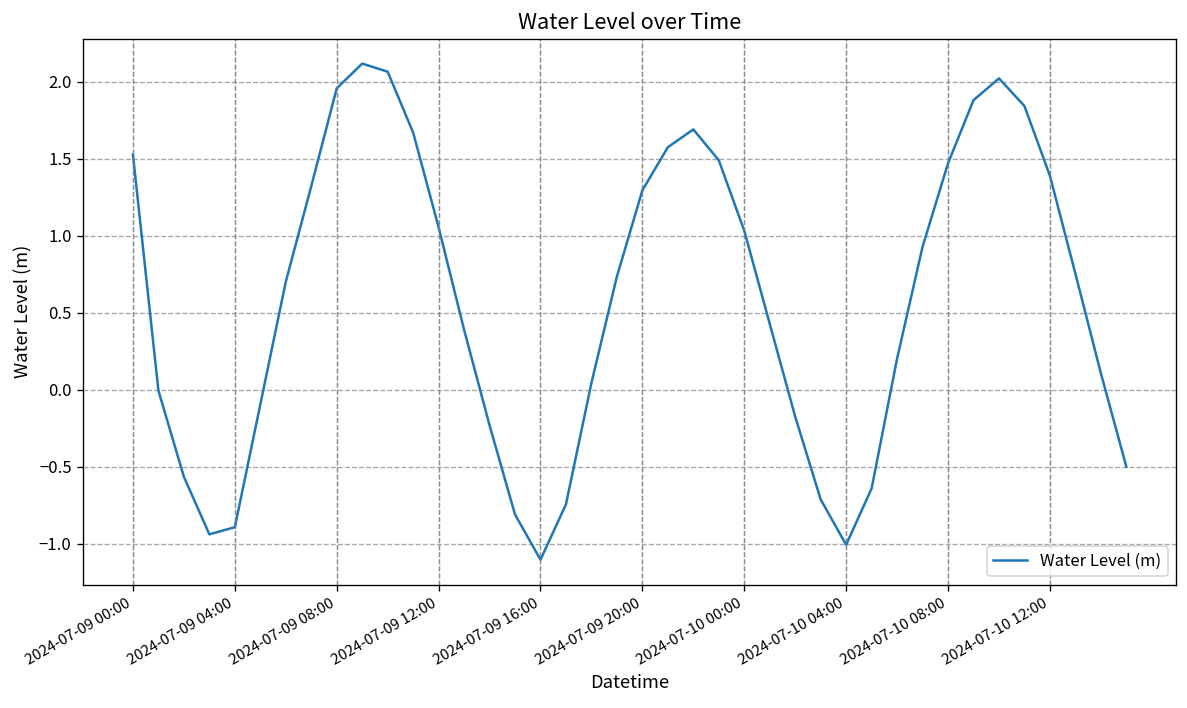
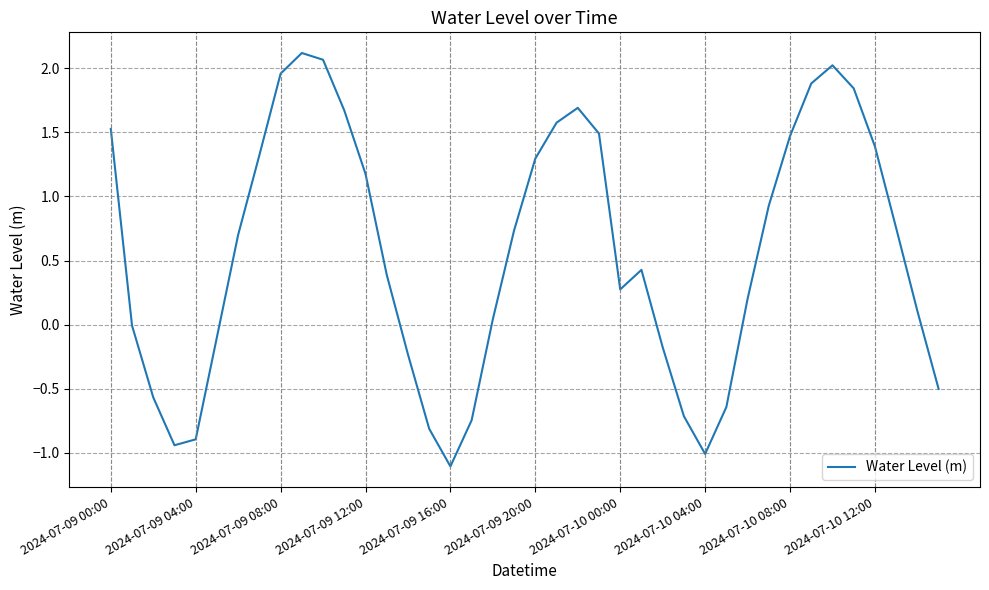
2024-07-09 12:00: 1.06 -> 1.18
2024-07-10 00:00: 1.03 -> 0.28
